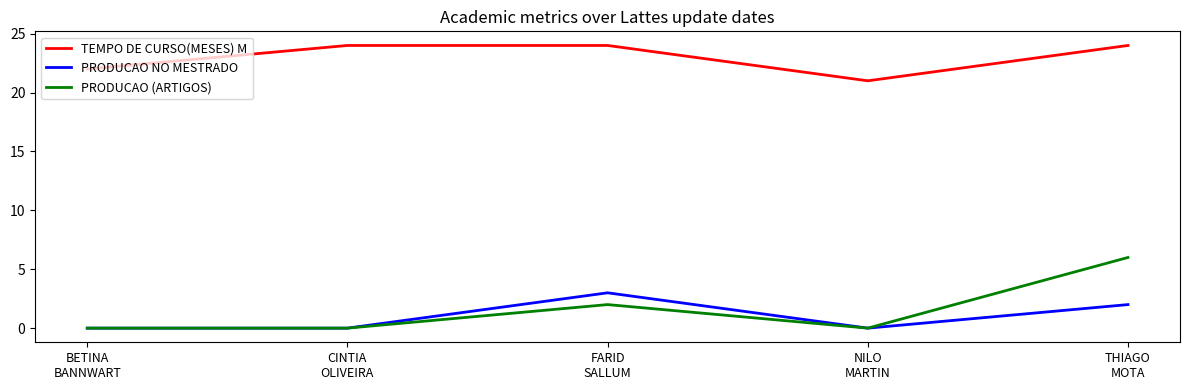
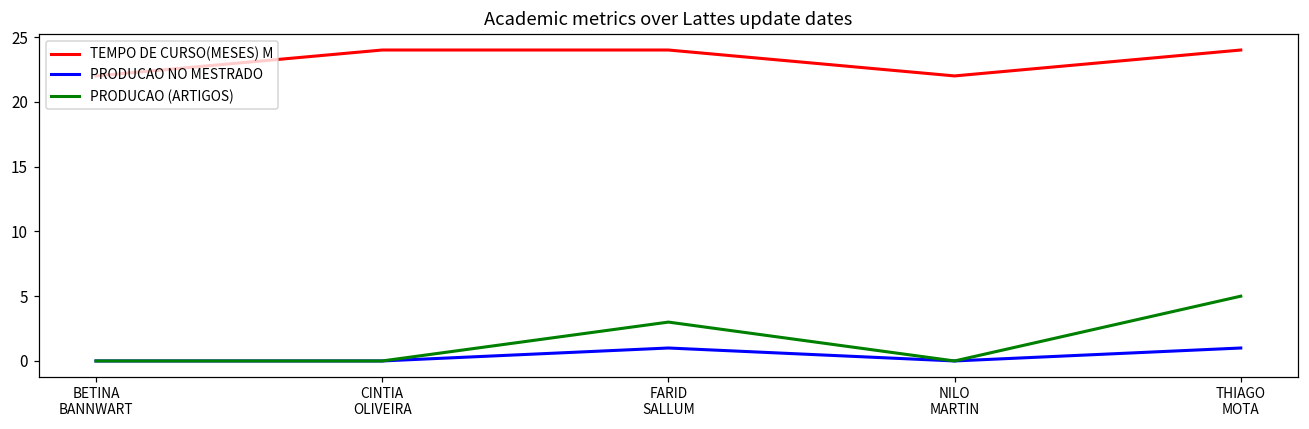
PRODUCAO NO MESTRADO, FARID SALLUM: 3 -> 1
PRODUCAO (ARTIGOS), FARID SALLUM: 2 -> 3
TEMPO DE CURSO(MESES) M, NILO MARTIN: 21 -> 22
PRODUCAO NO MESTRADO, THIAGO MOTA: 2 -> 1
PRODUCAO (ARTIGOS), THIAGO MOTA: 6 -> 5
